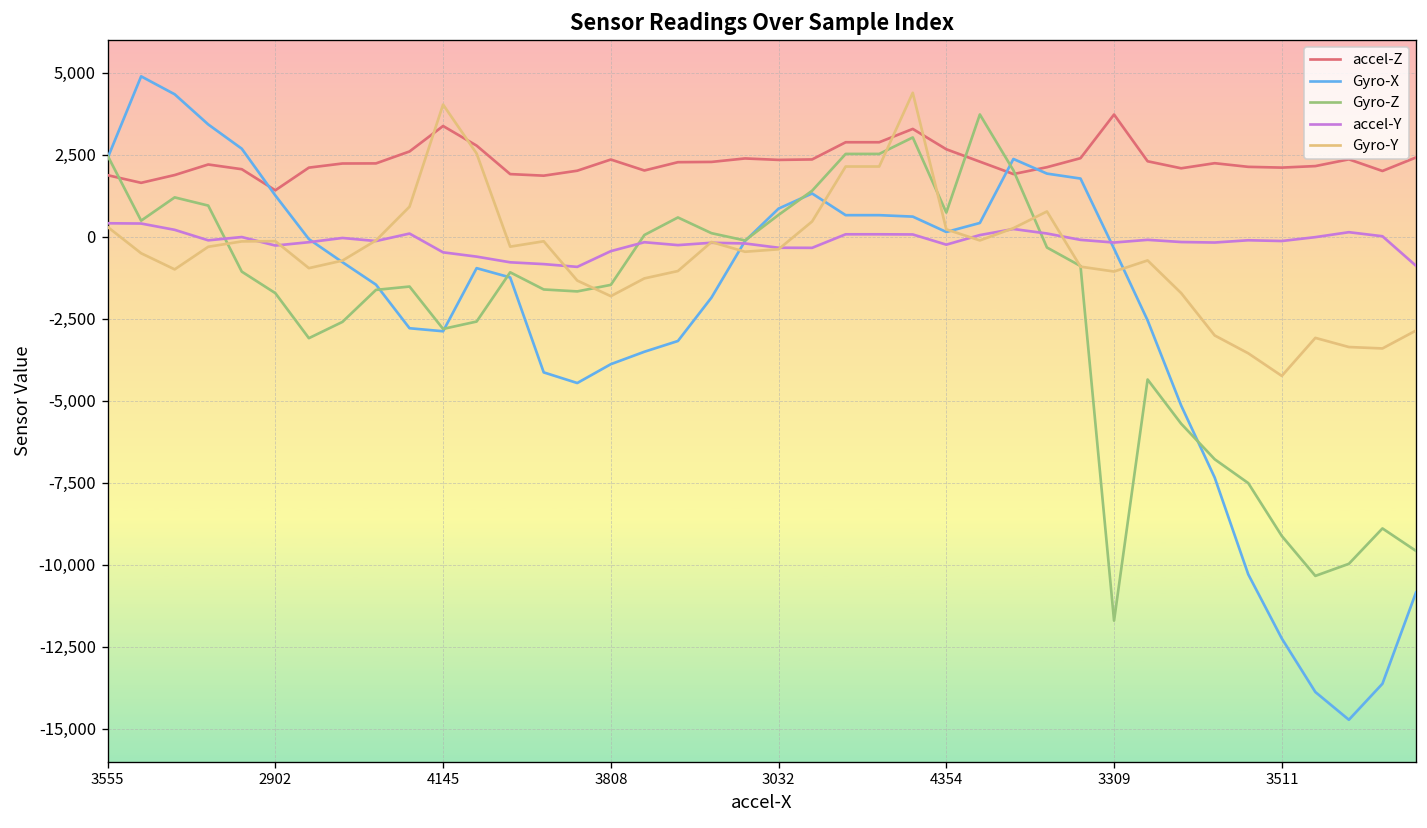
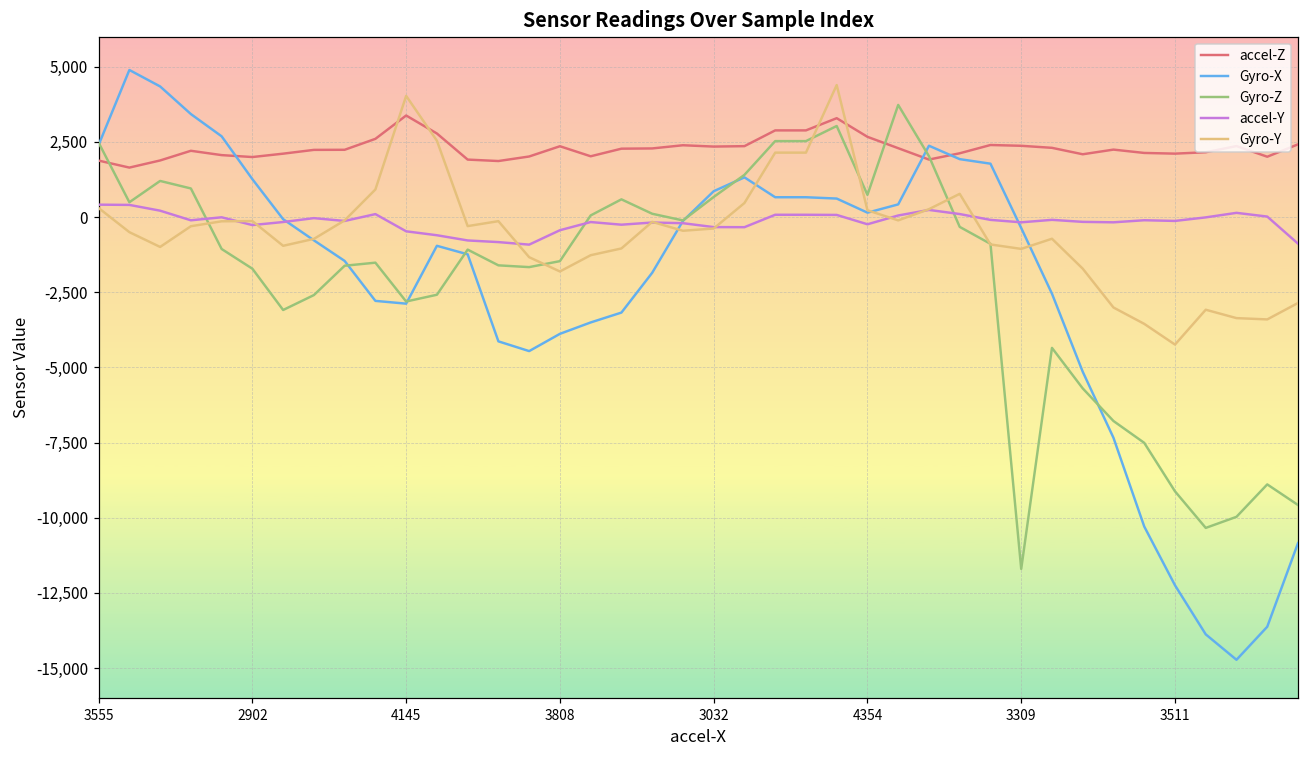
accel-Z, 2902: 1,400 -> 2,000
accel-Z, 3309: 3,700 -> 2,400
